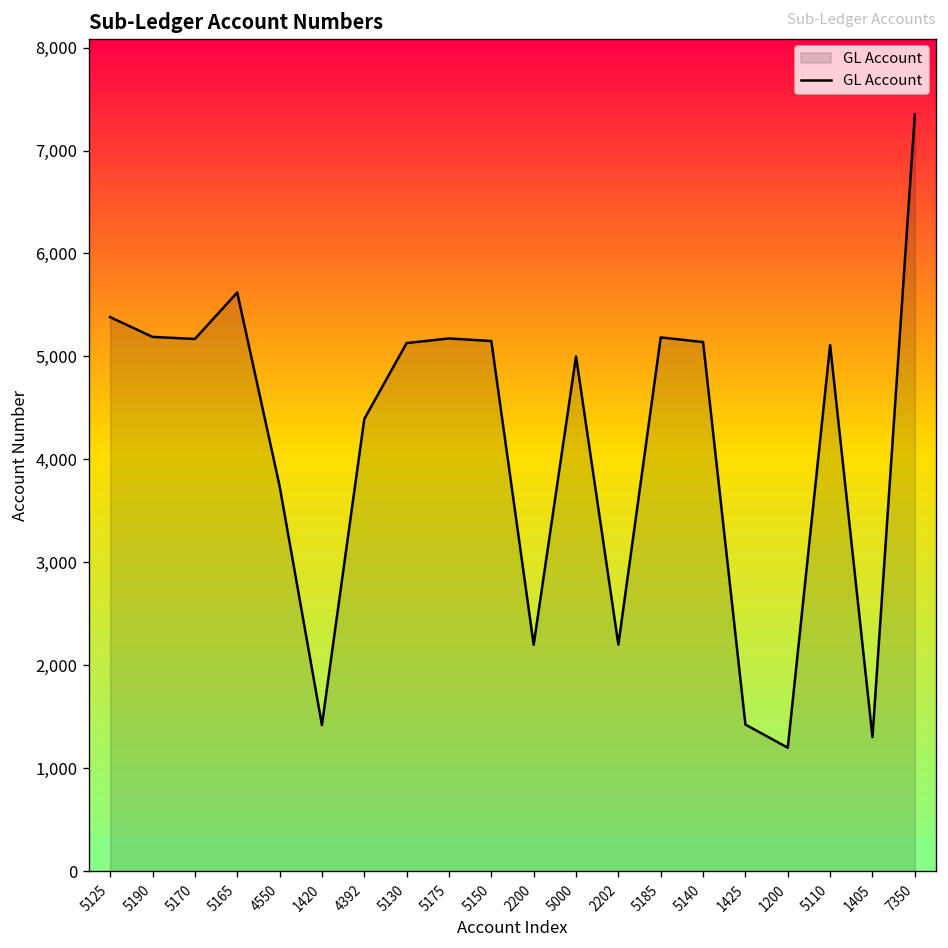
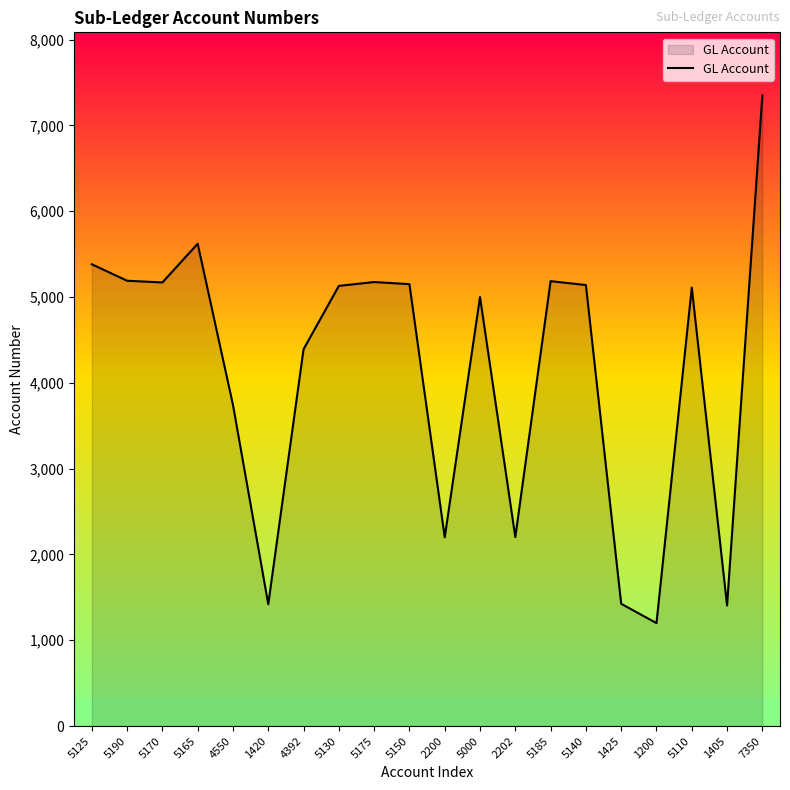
1405: 1,300 -> 1,400
